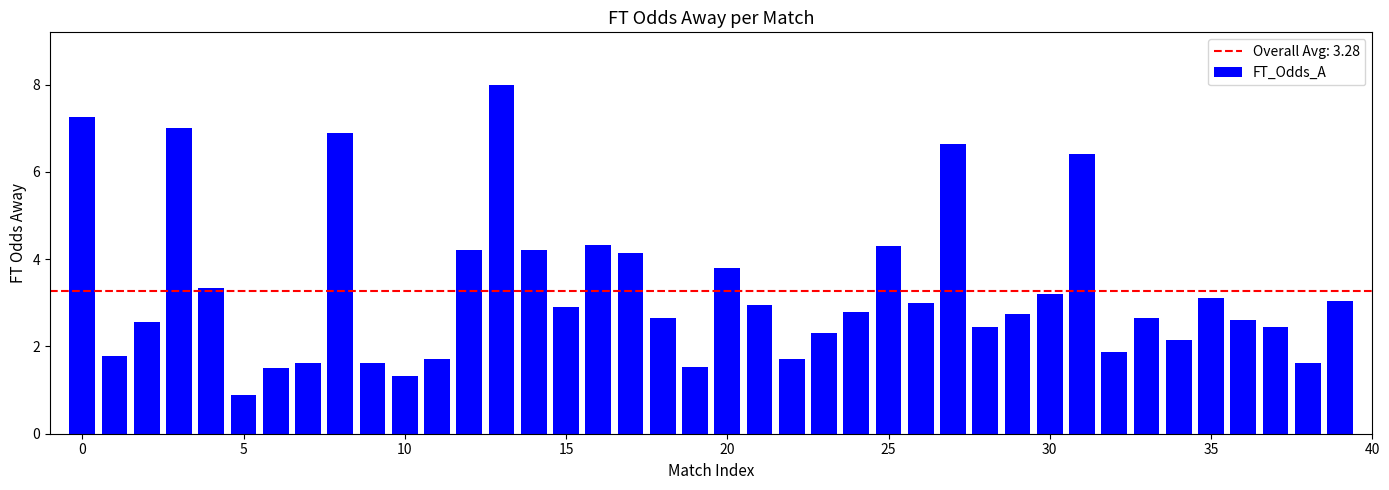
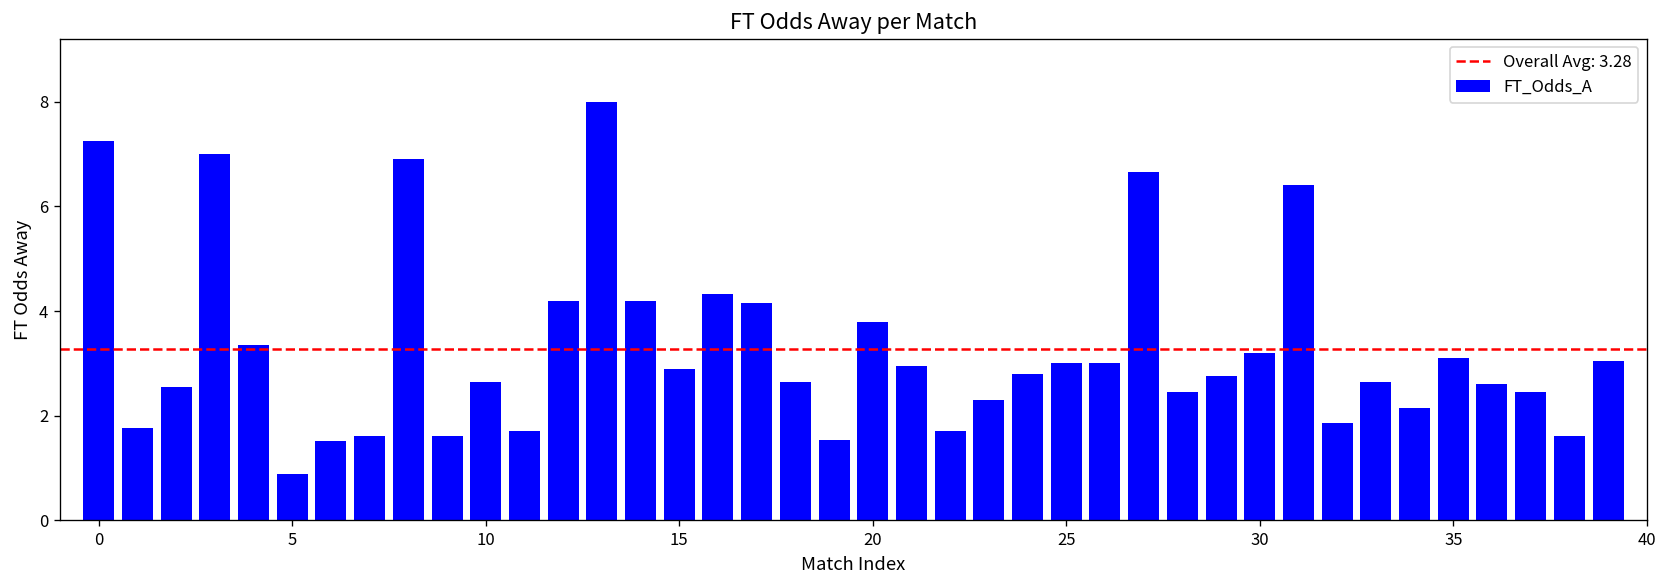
10: 1.3 -> 2.7
25: 4.3 -> 3.0
